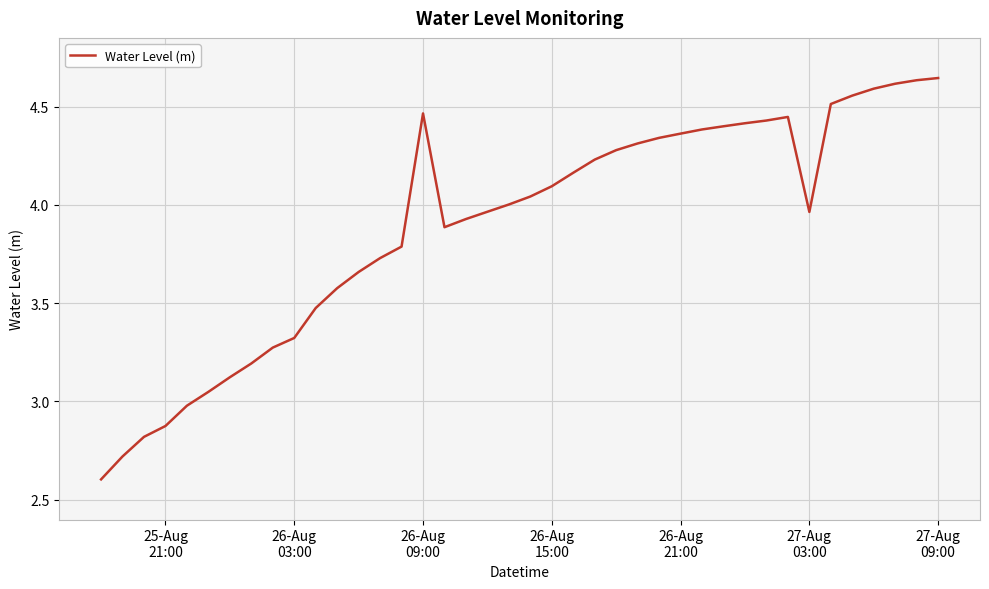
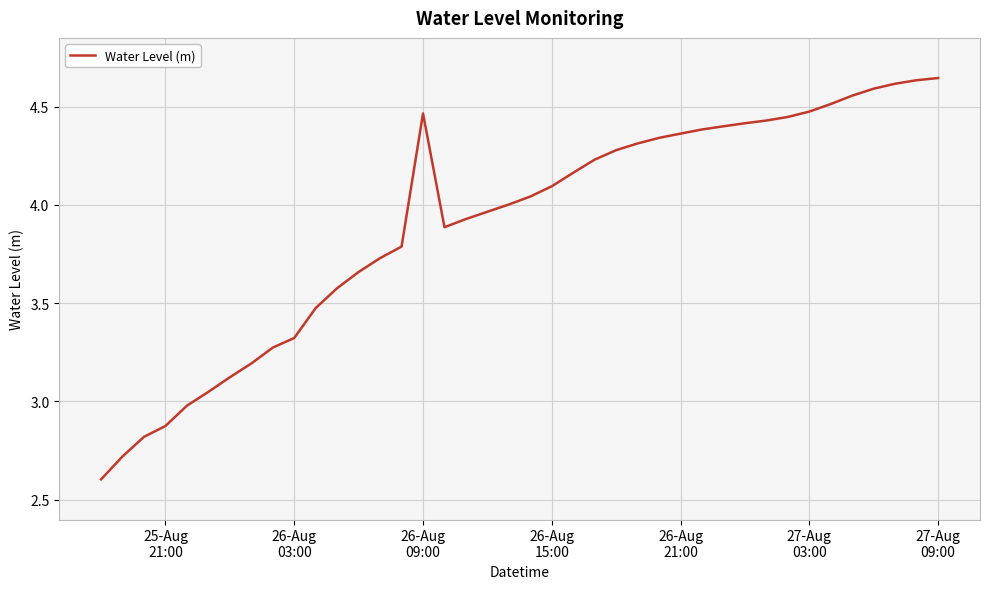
27-Aug 03:00: 3.96 -> 4.47
